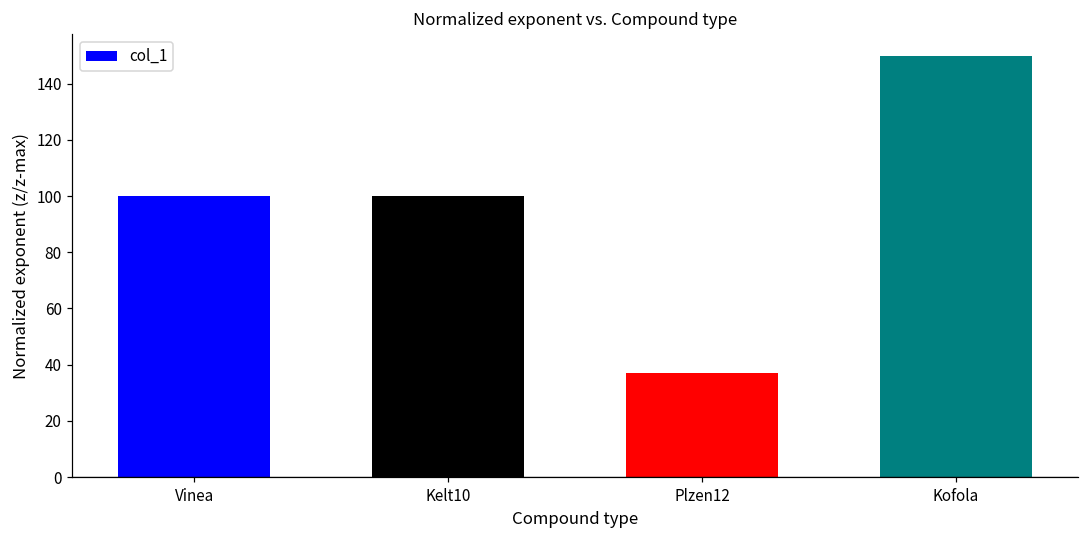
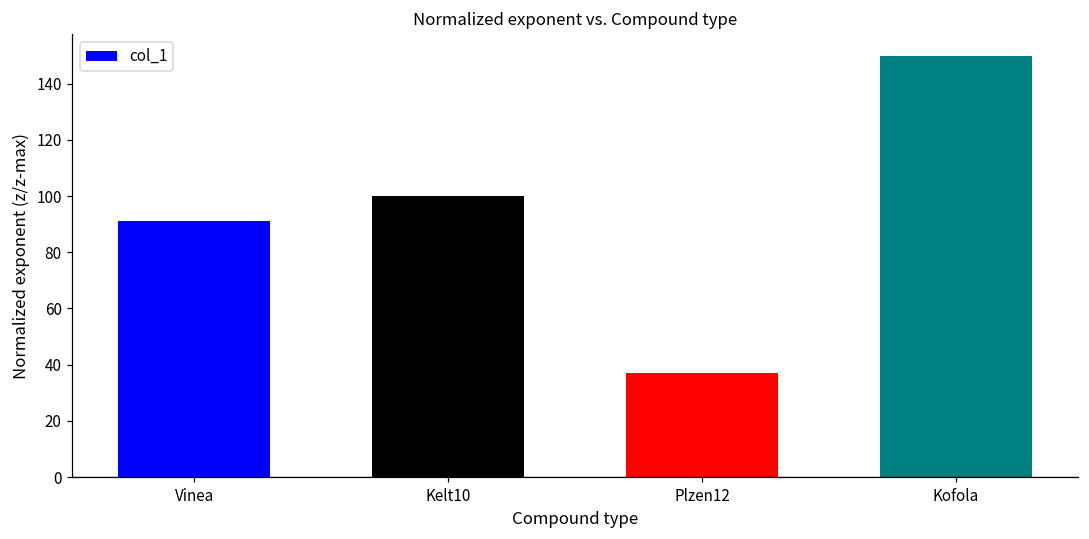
Vinea: 100 -> 91
